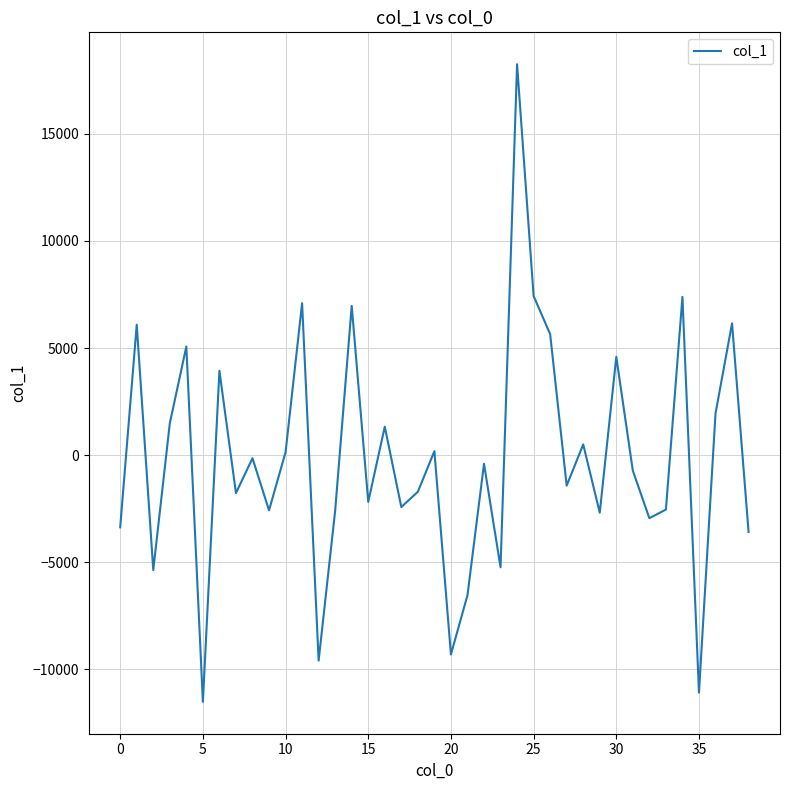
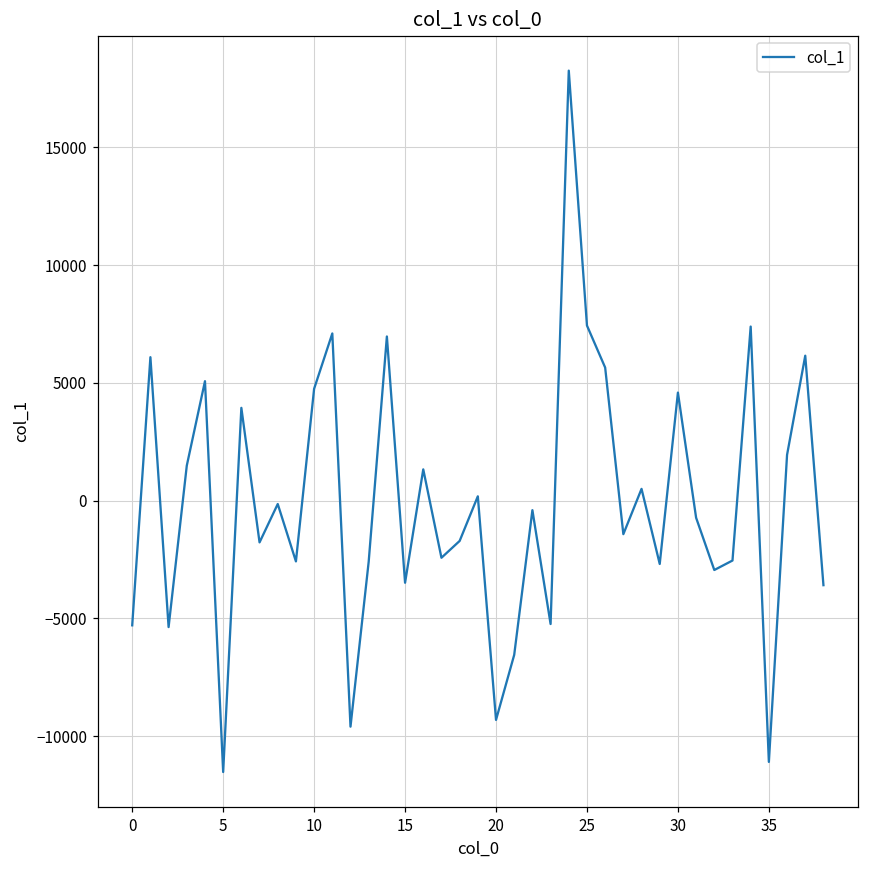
0: -3400 -> -5300
10: 100 -> 4700
15: -2200 -> -3500
